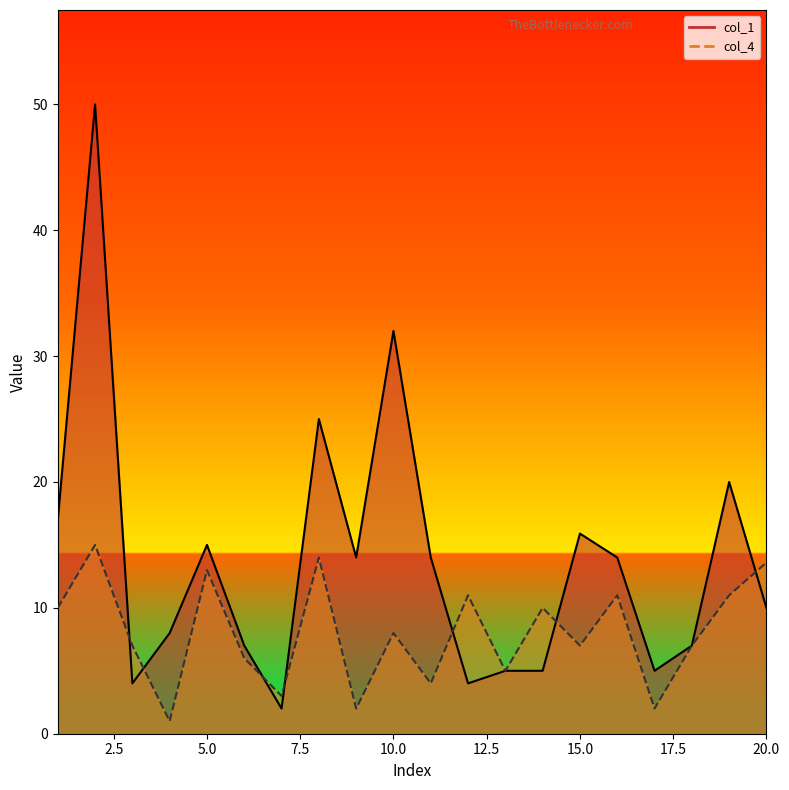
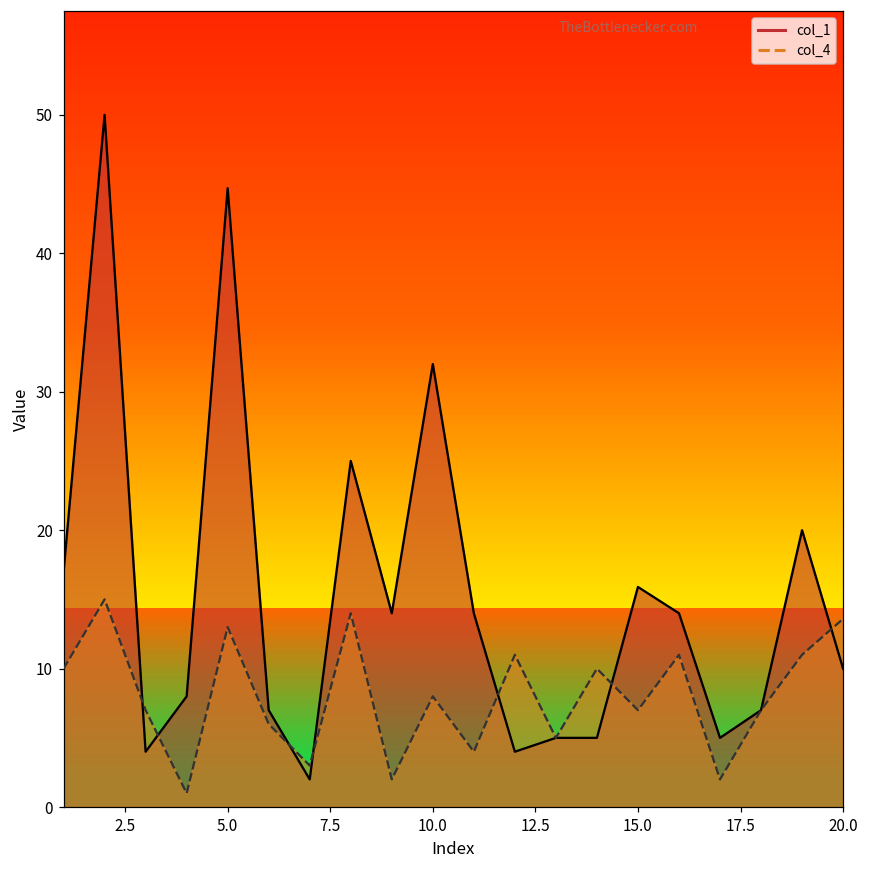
col_1, 5.0: 15.0 -> 44.7
